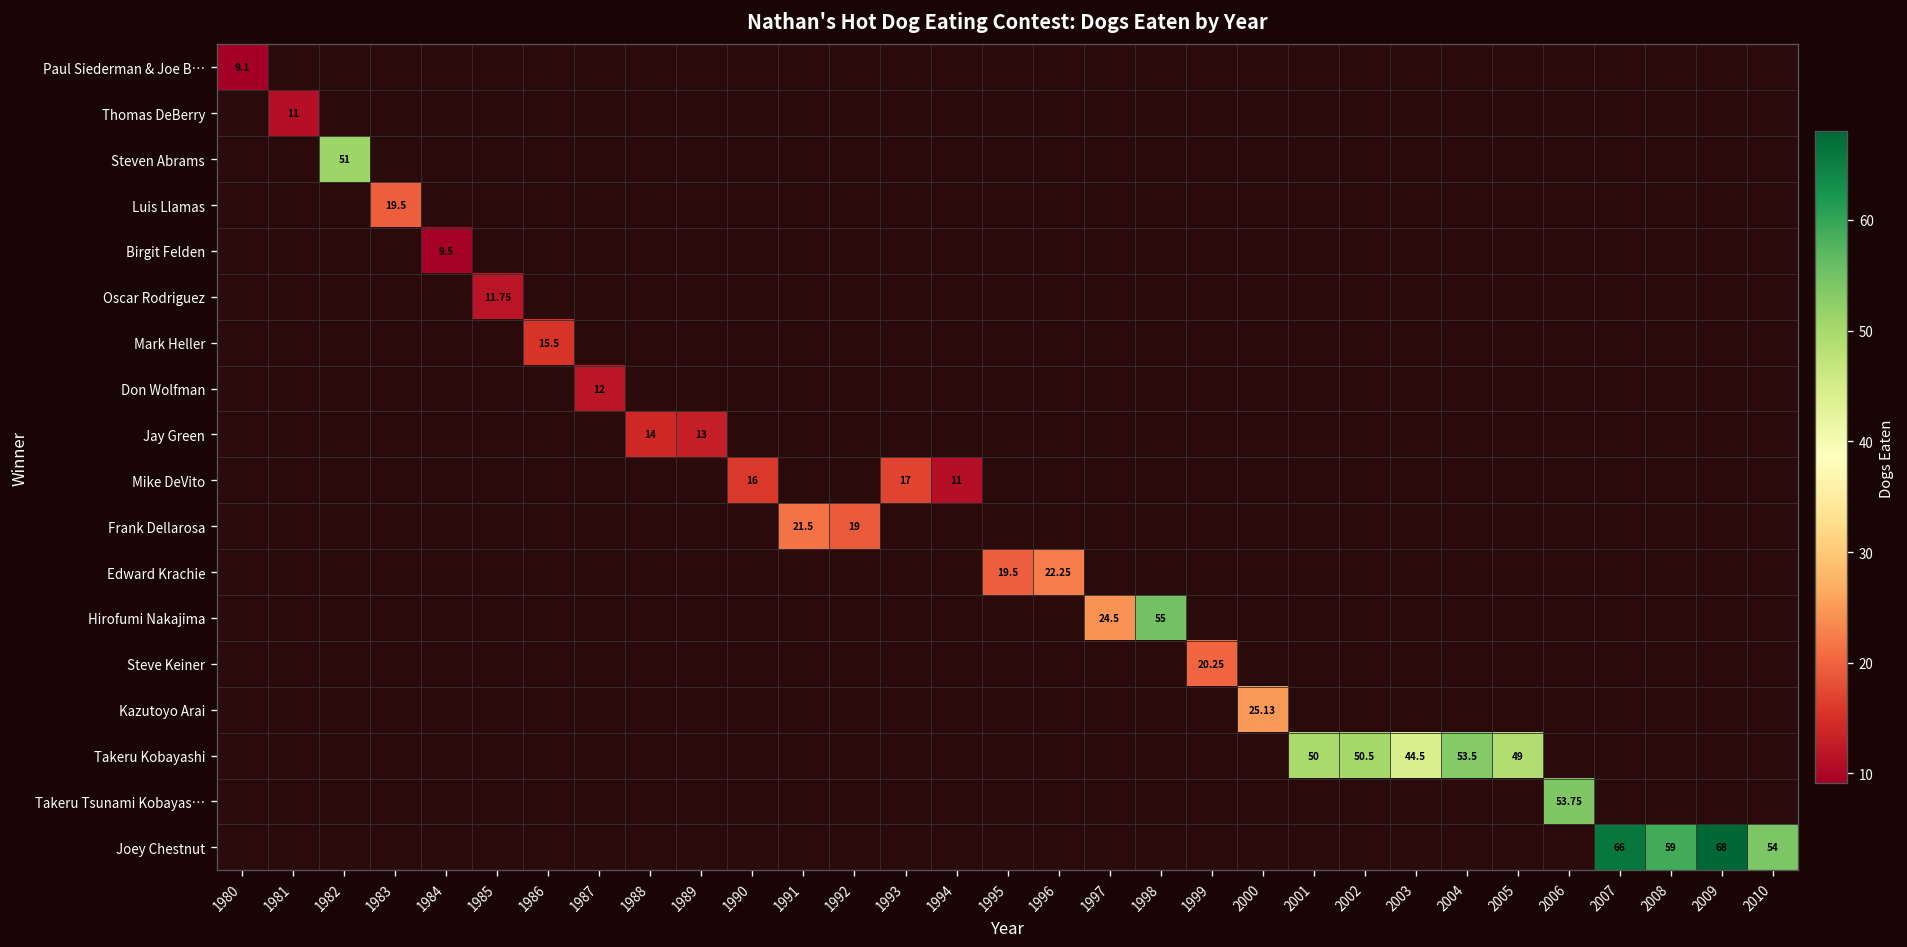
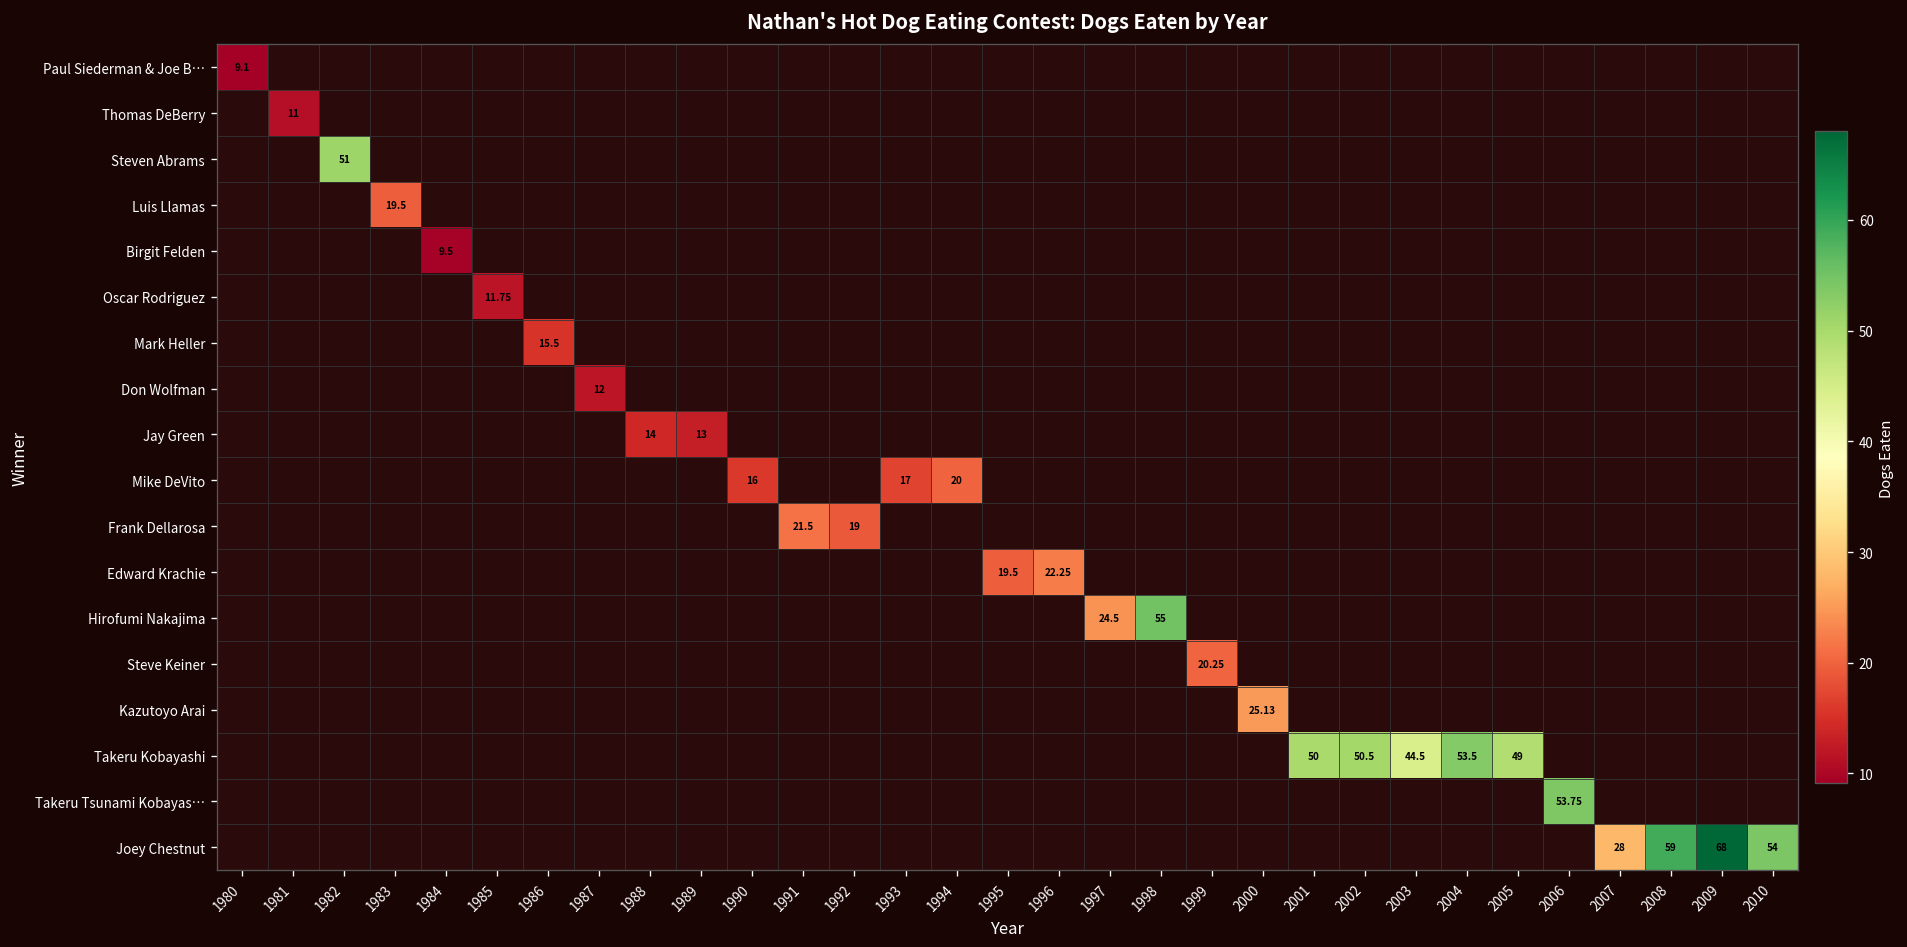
Mike DeVito, 1994: 11 -> 20
Joey Chestnut, 2007: 66 -> 28
